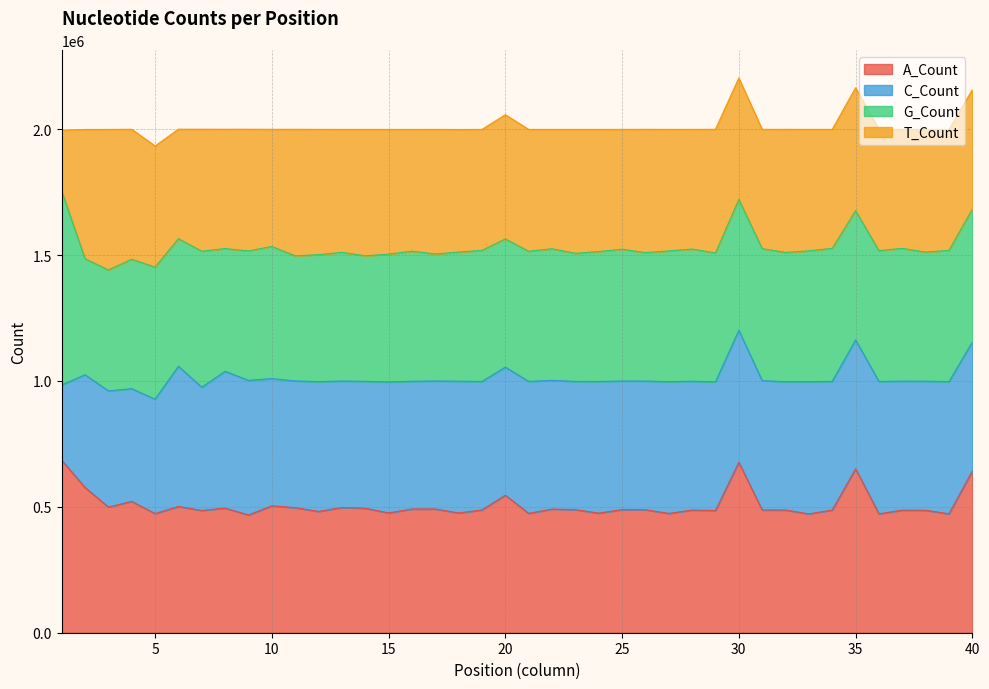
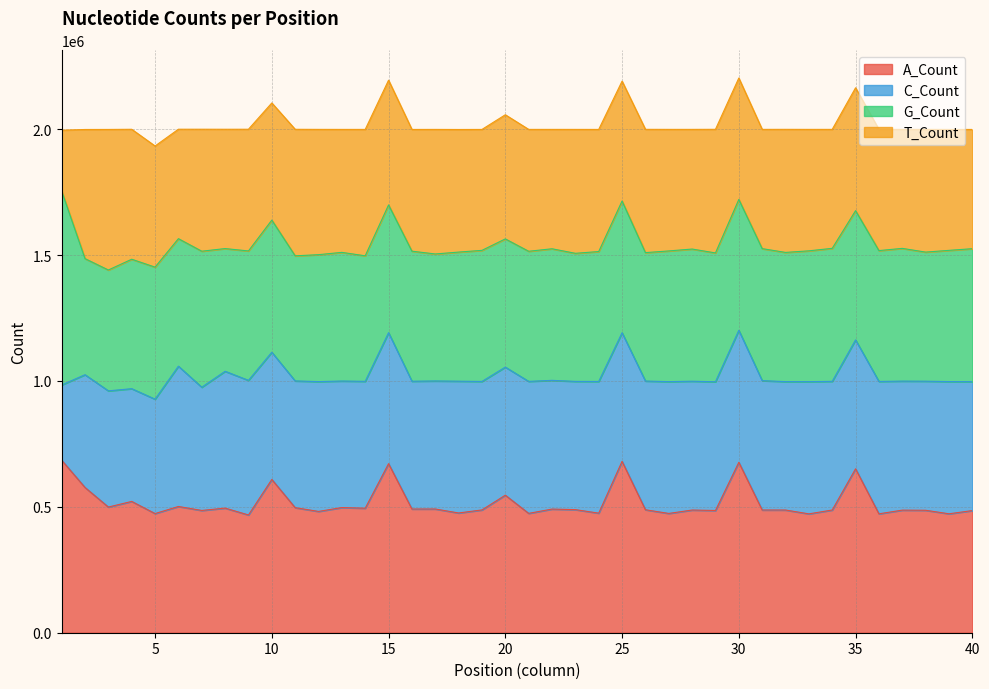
A_Count, 10: 500000 -> 610000
A_Count, 15: 480000 -> 670000
A_Count, 25: 490000 -> 680000
A_Count, 40: 640000 -> 490000
